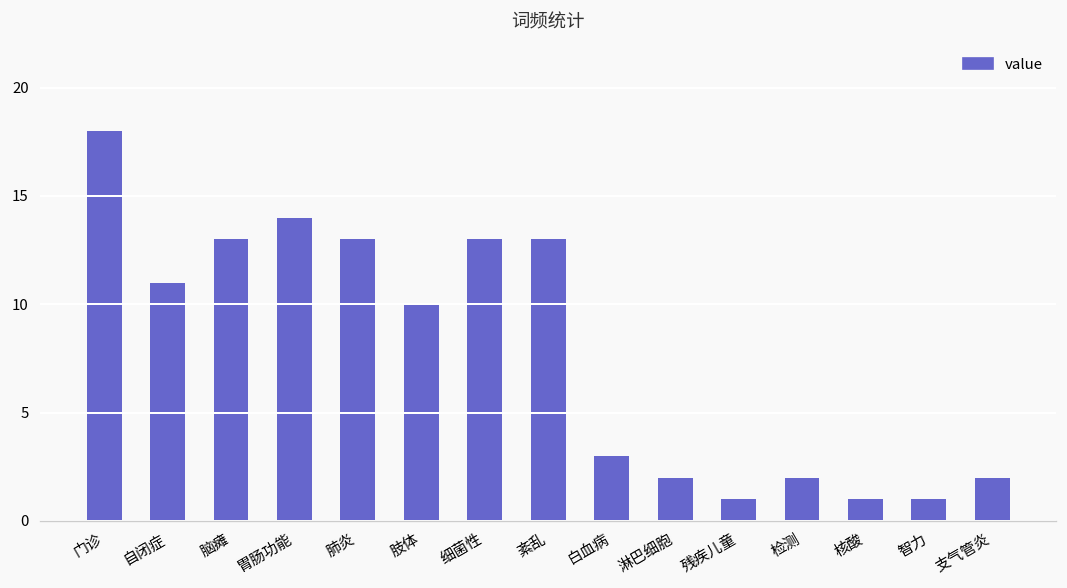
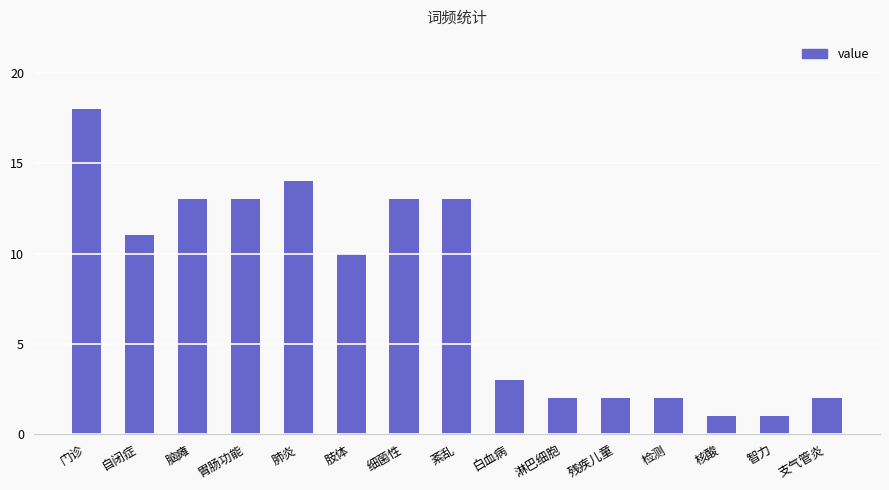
胃肠功能: 14 -> 13
肺炎: 13 -> 14
残疾儿童: 1 -> 2
